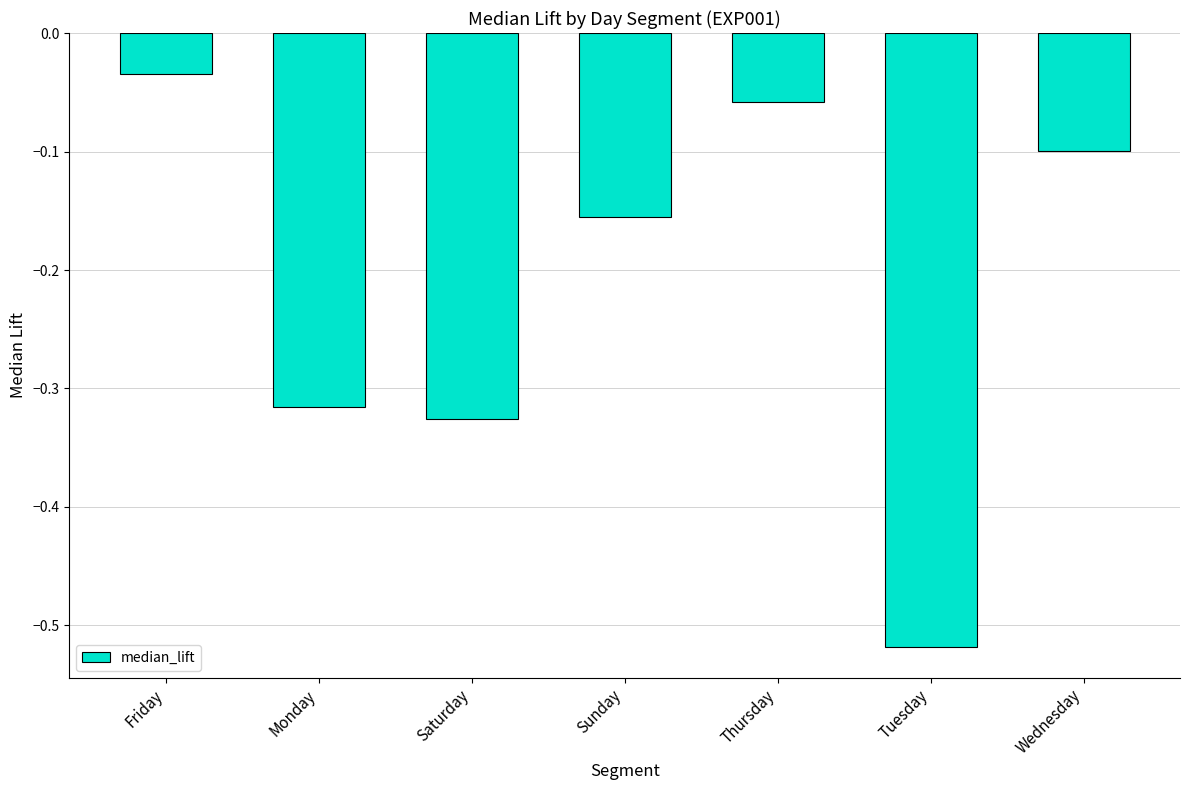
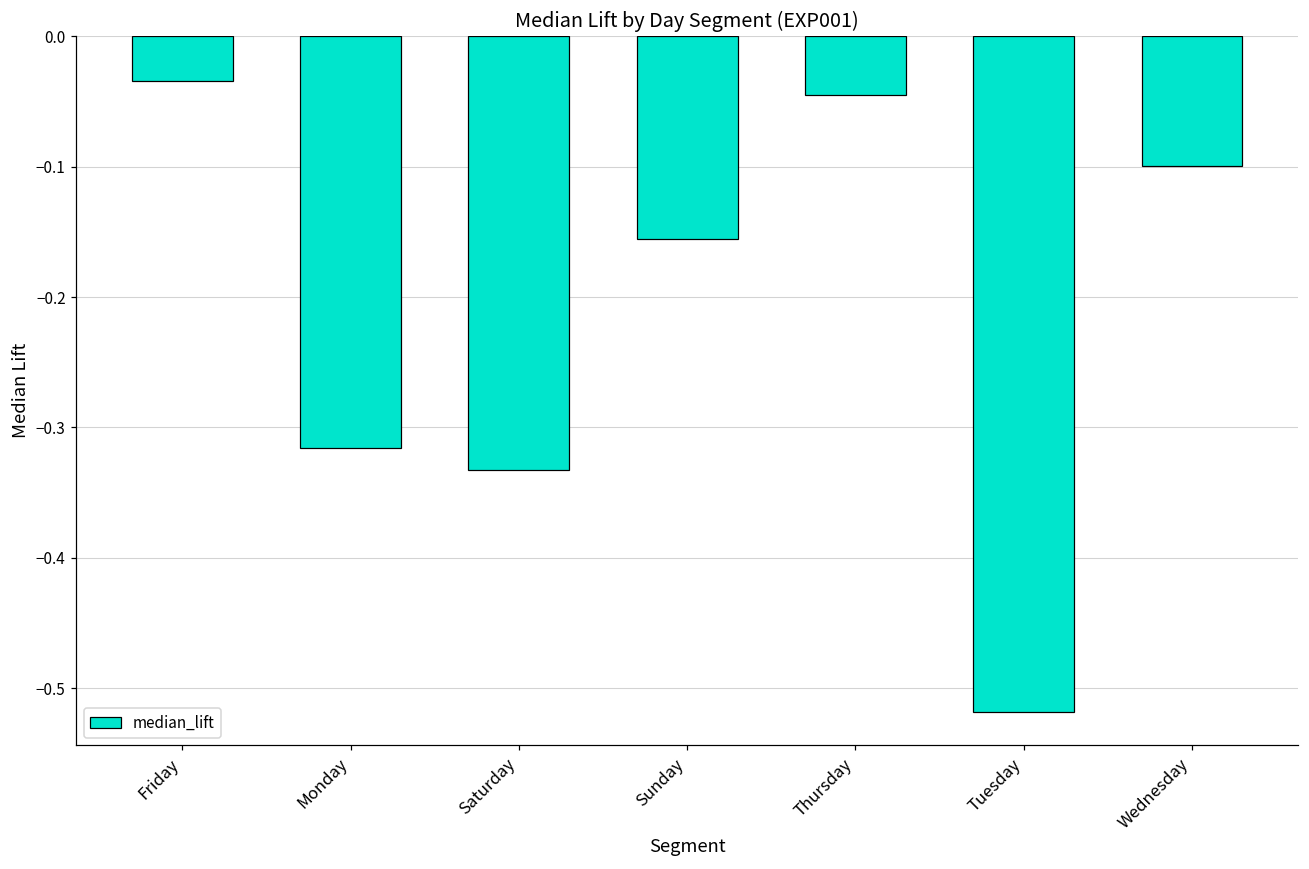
Saturday: -0.325 -> -0.333
Thursday: -0.058 -> -0.045
